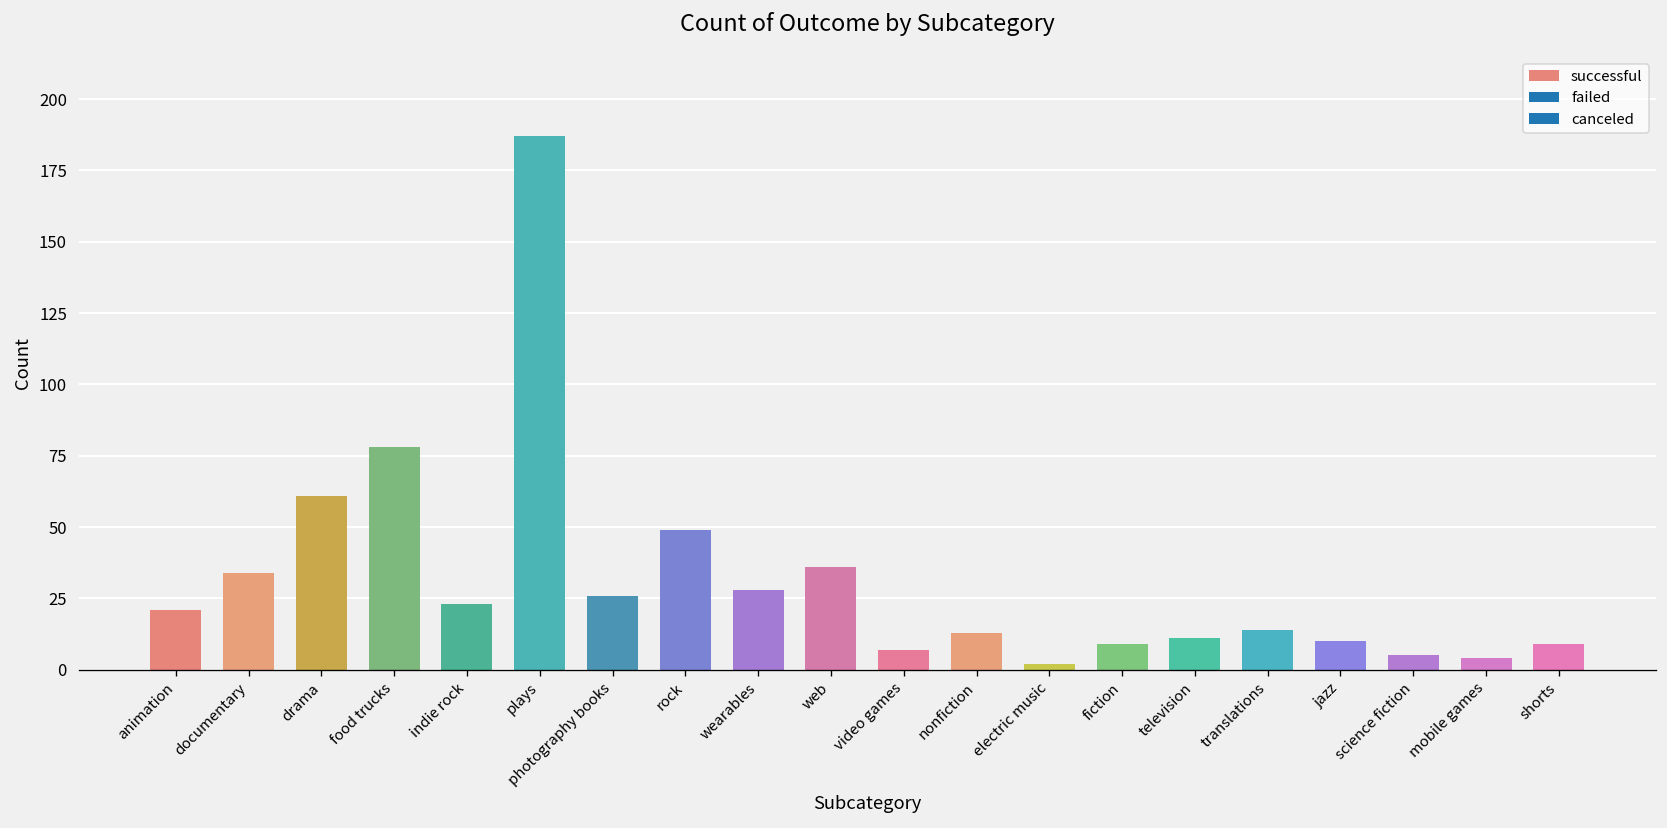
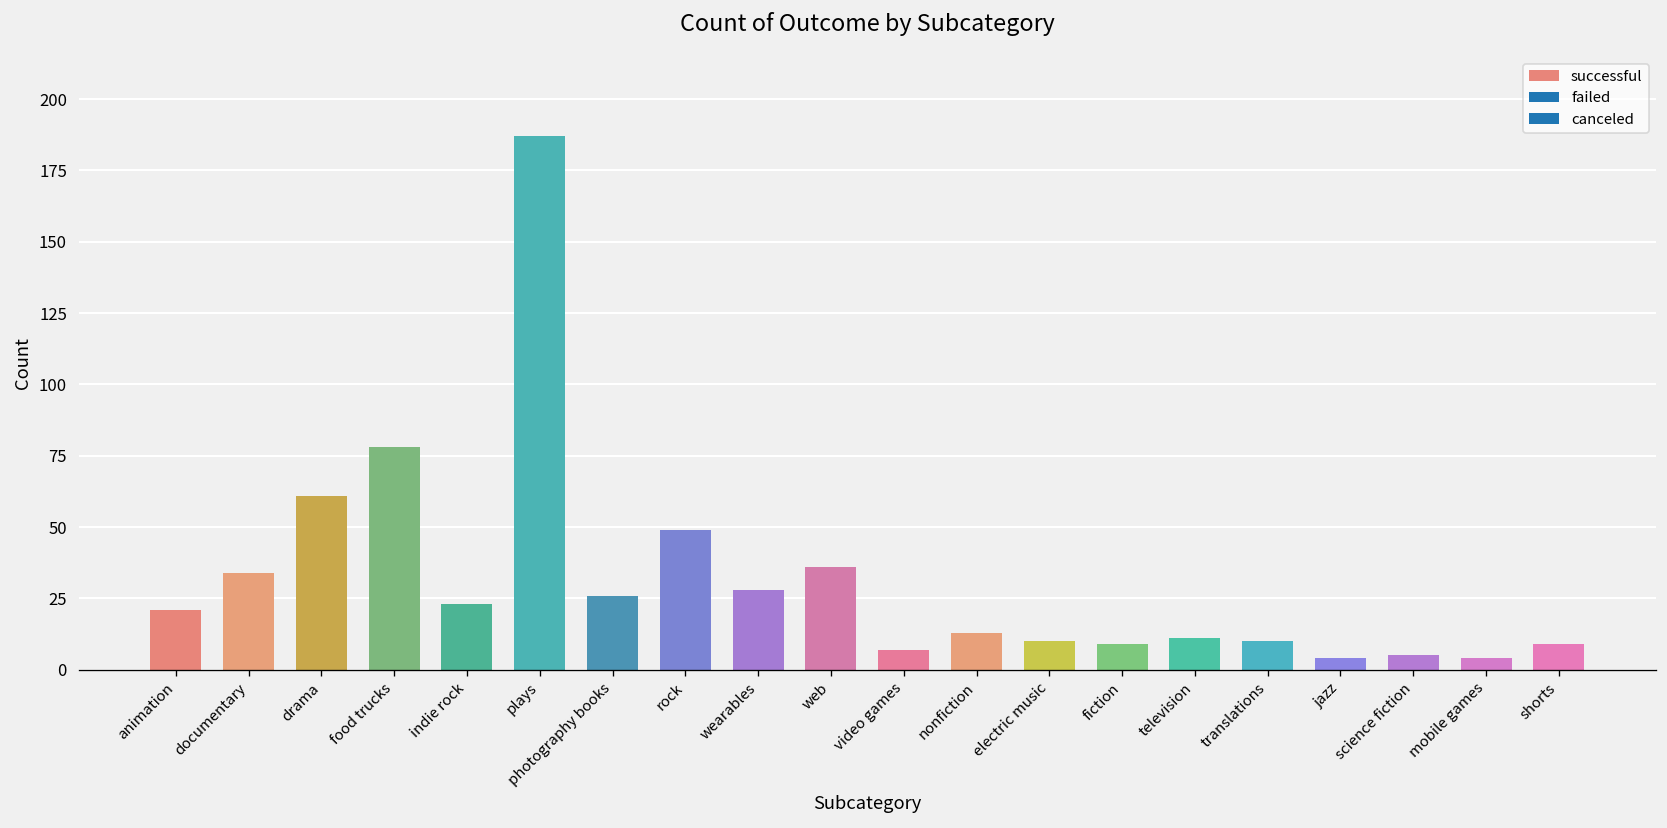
electric music: 2 -> 10
translations: 14 -> 10
jazz: 10 -> 4
